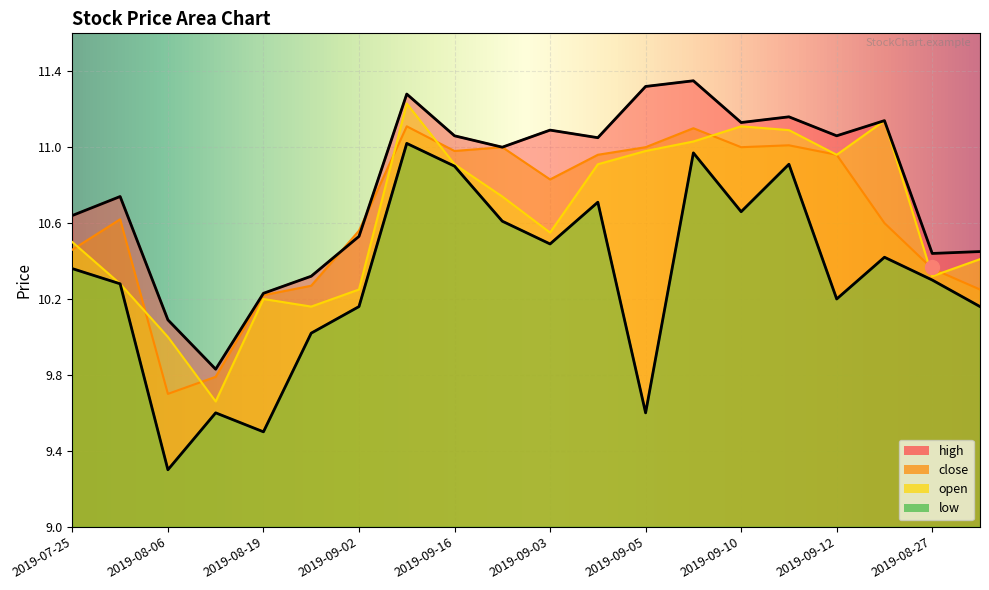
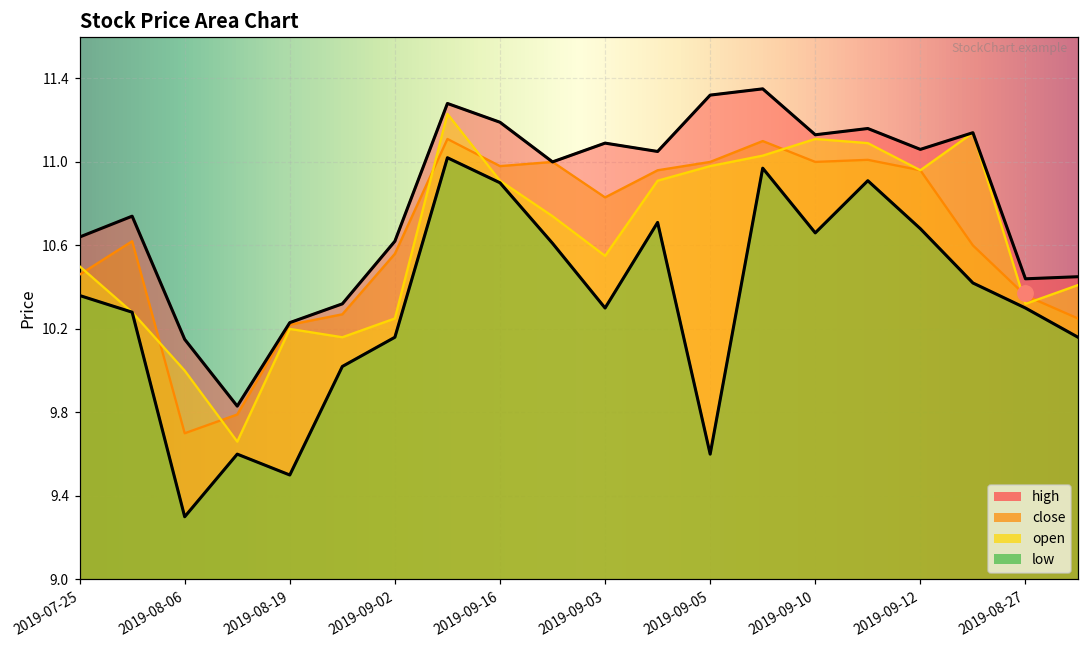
high, 2019-08-06: 10.09 -> 10.15
high, 2019-09-02: 10.53 -> 10.62
high, 2019-09-16: 11.06 -> 11.19
low, 2019-09-03: 10.49 -> 10.30
low, 2019-09-12: 10.20 -> 10.68
